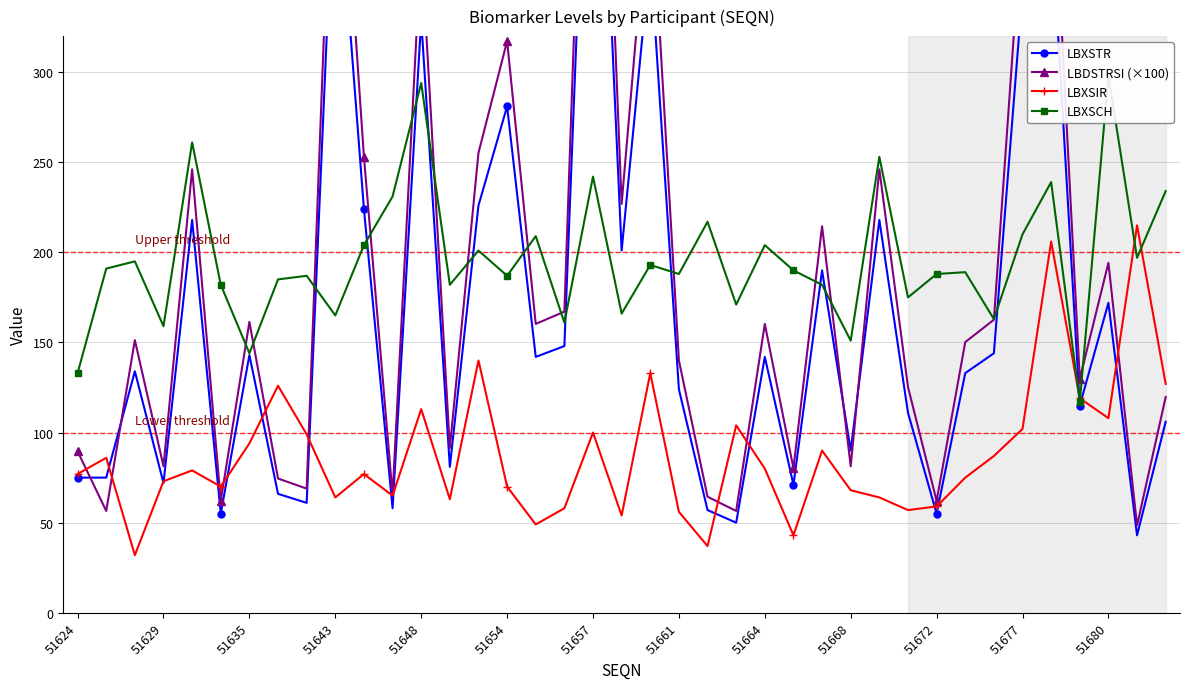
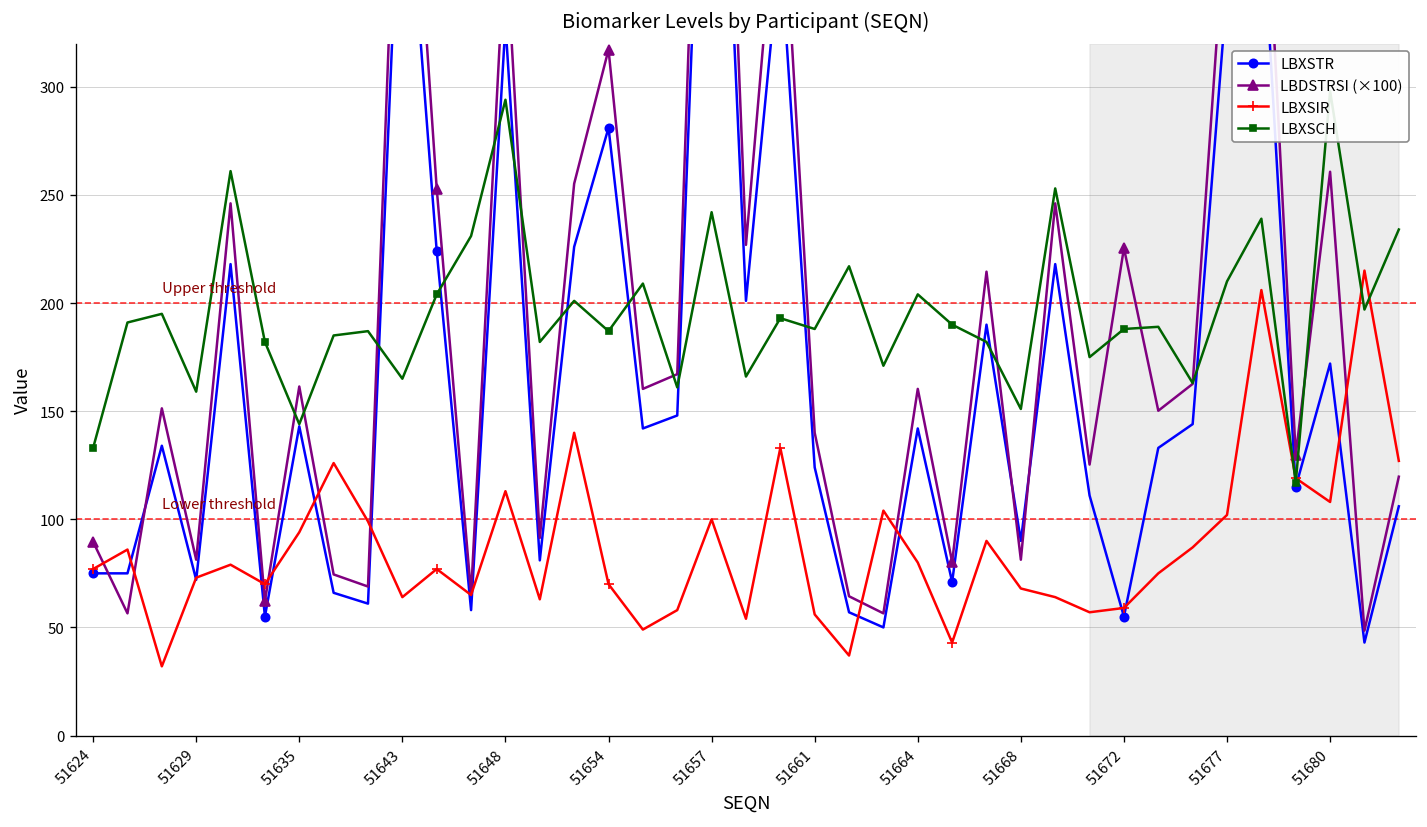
LBDSTRSI (×100), 51672: 62 -> 225
LBDSTRSI (×100), 51680: 194 -> 261
